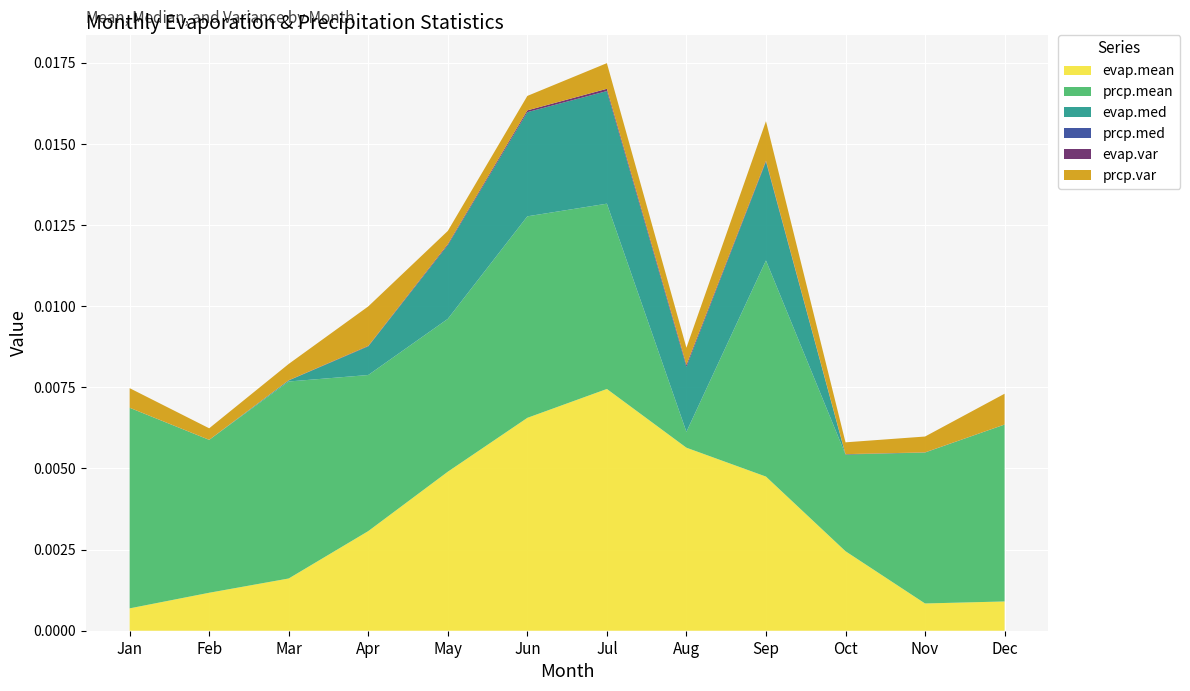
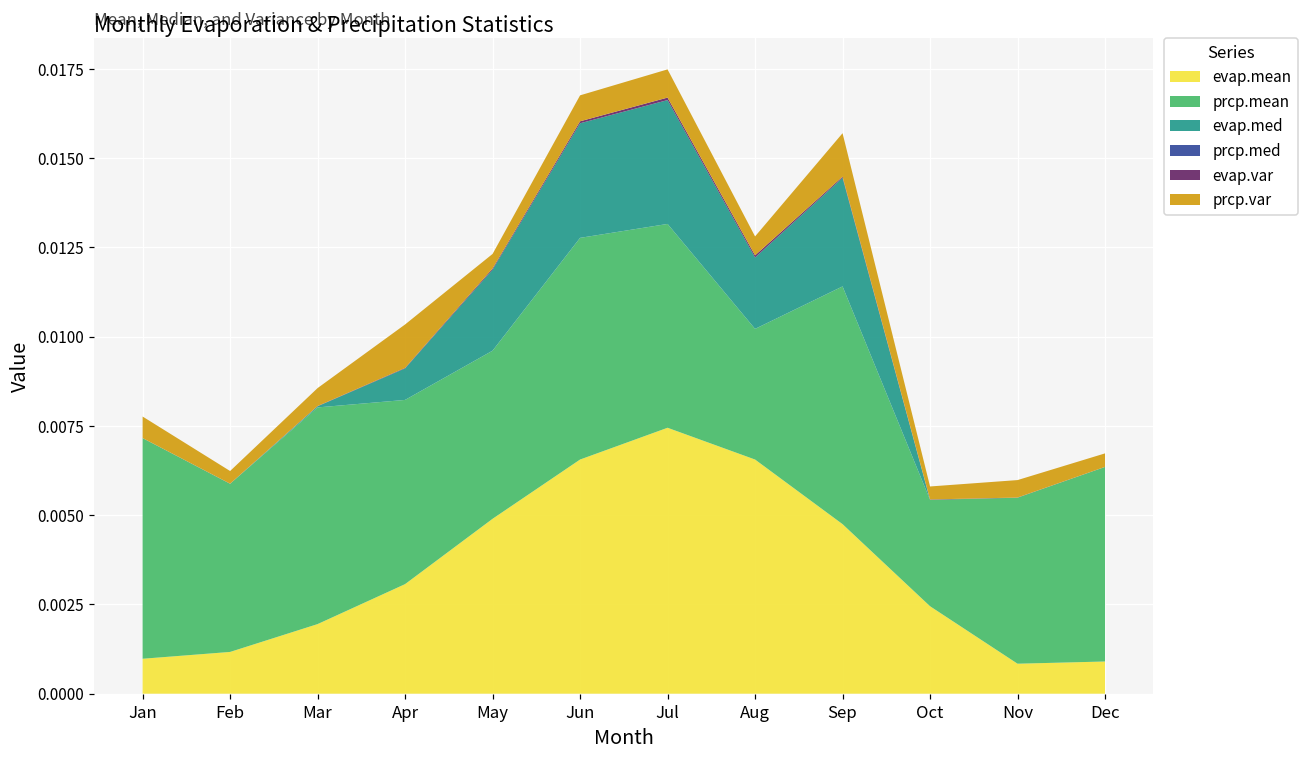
evap.mean, Jan: 0.0007 -> 0.0010
evap.mean, Mar: 0.0016 -> 0.0020
prcp.mean, Apr: 0.0048 -> 0.0052
prcp.var, Jun: 0.0004 -> 0.0007
evap.mean, Aug: 0.0056 -> 0.0066
prcp.mean, Aug: 0.0005 -> 0.0037
prcp.var, Dec: 0.0009 -> 0.0004
